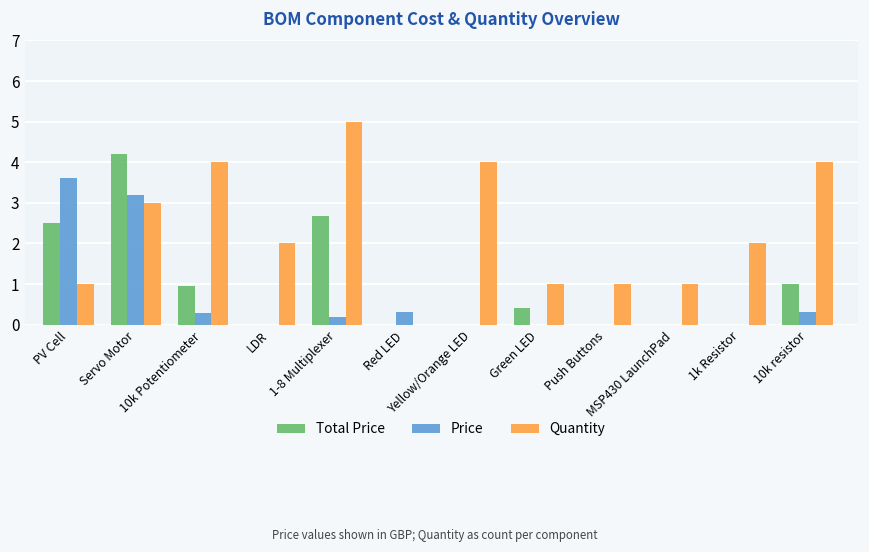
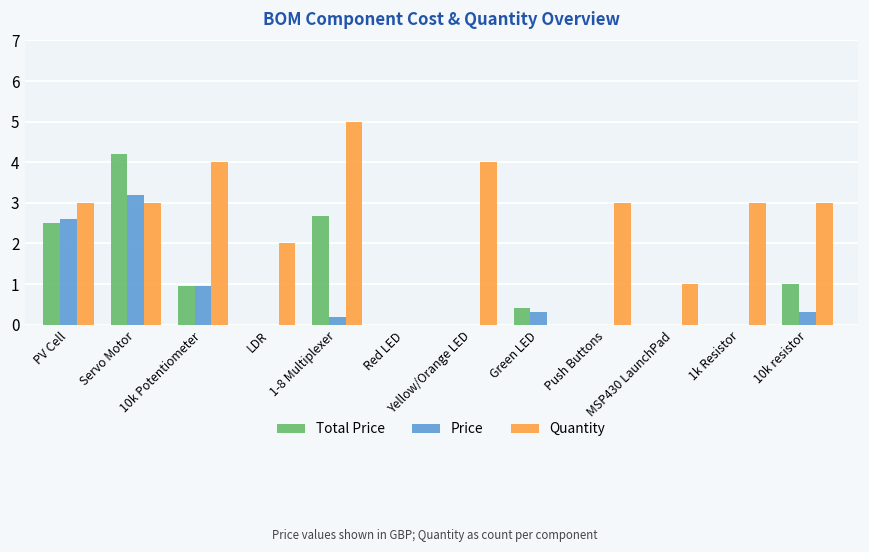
Price, PV Cell: 3.6 -> 2.6
Quantity, PV Cell: 1 -> 3
Price, 10k Potentiometer: 0.3 -> 1.0
Price, Red LED: 0.3 -> 0.0
Price, Green LED: 0.0 -> 0.3
Quantity, Green LED: 1 -> 0
Quantity, Push Buttons: 1 -> 3
Quantity, 1k Resistor: 2 -> 3
Quantity, 10k resistor: 4 -> 3
